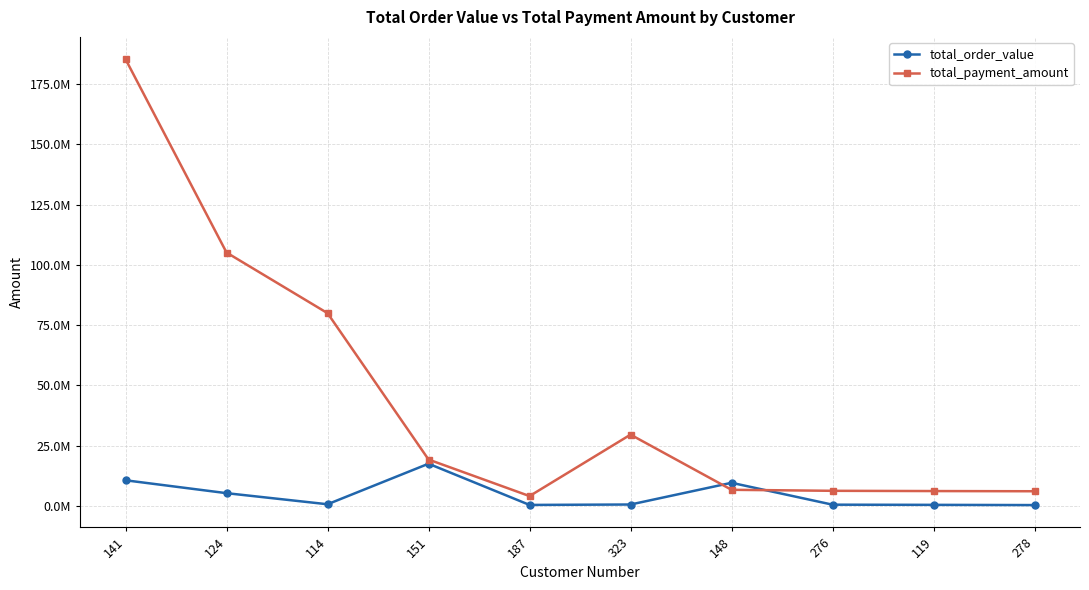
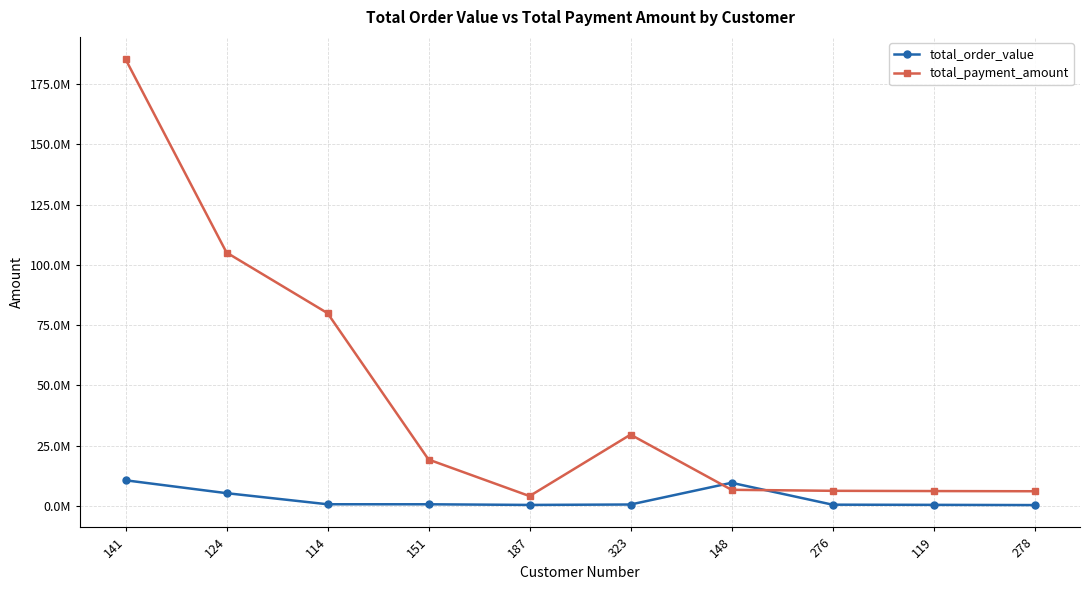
total_order_value, 151: 18000000 -> 1000000
